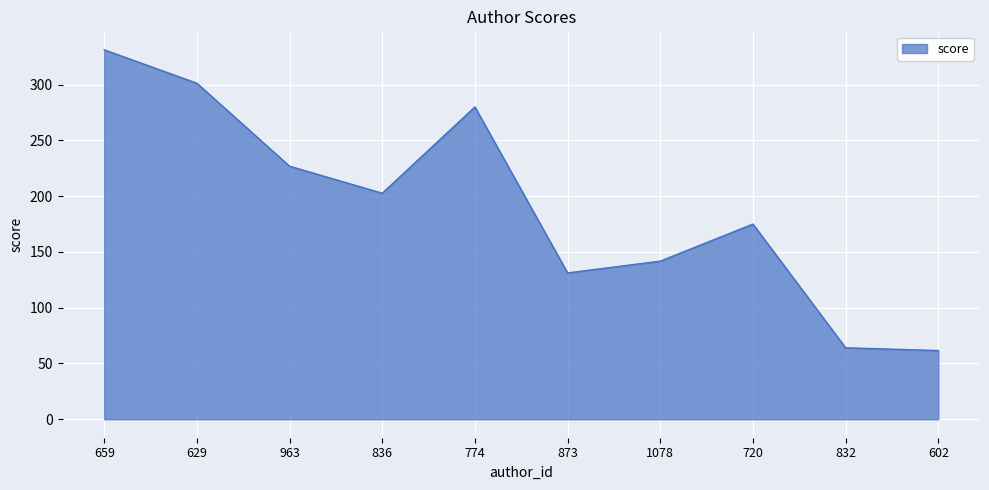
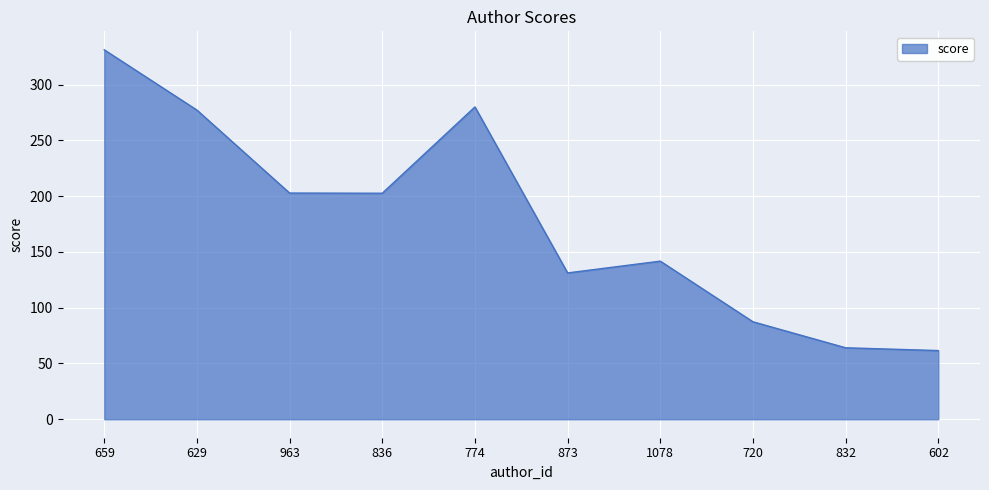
629: 301 -> 277
963: 227 -> 203
720: 175 -> 87
